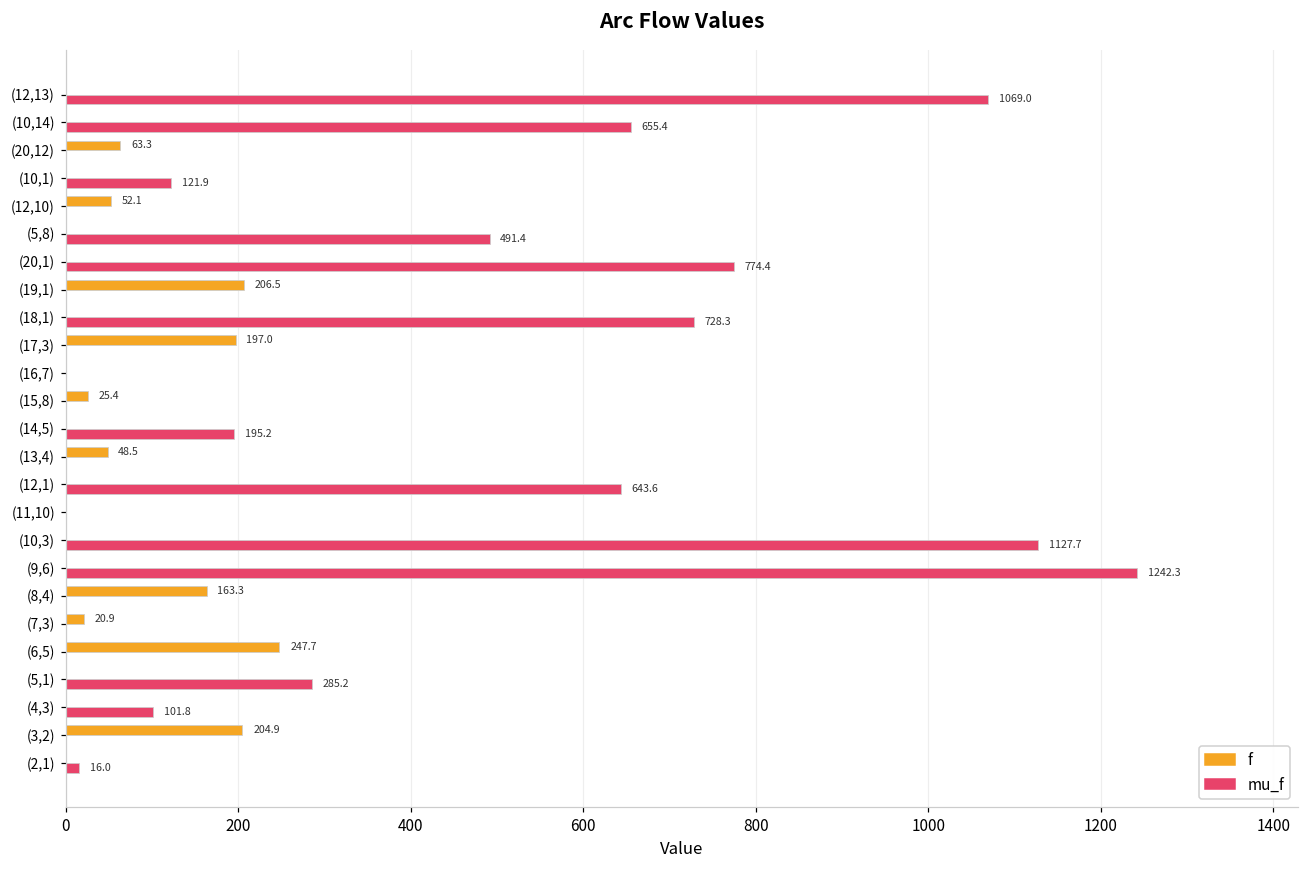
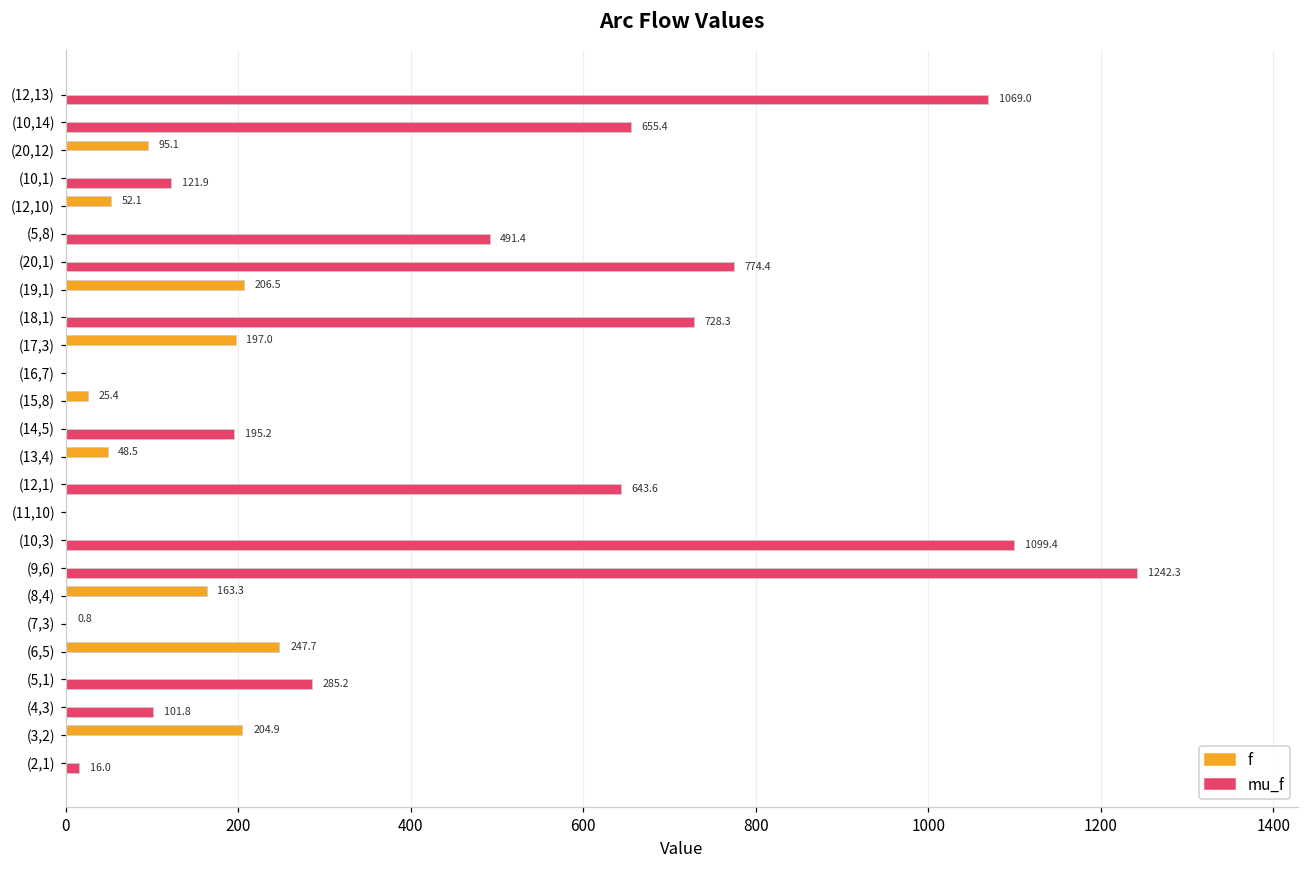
f, (20,12): 63.3 -> 95.1
mu_f, (10,3): 1127.7 -> 1099.4
f, (7,3): 20.9 -> 0.8
